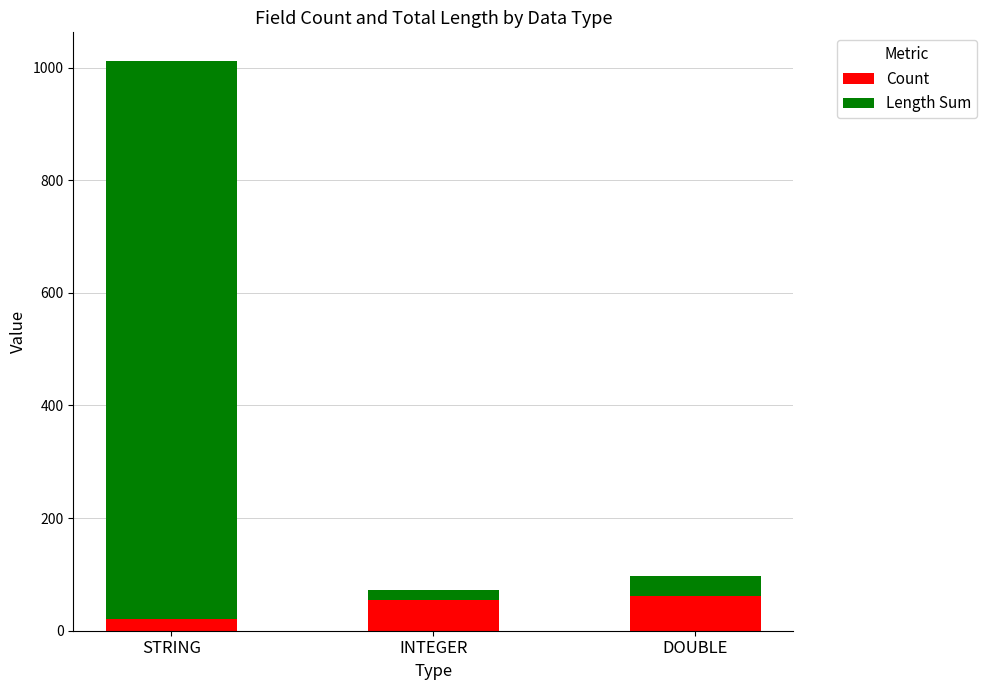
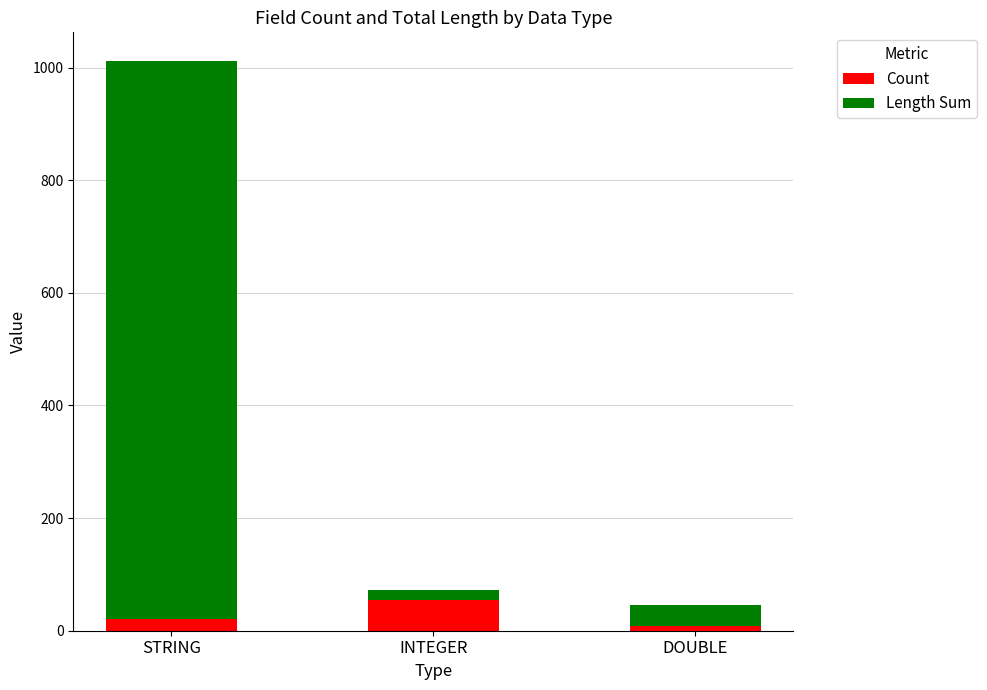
Count, DOUBLE: 60 -> 10
